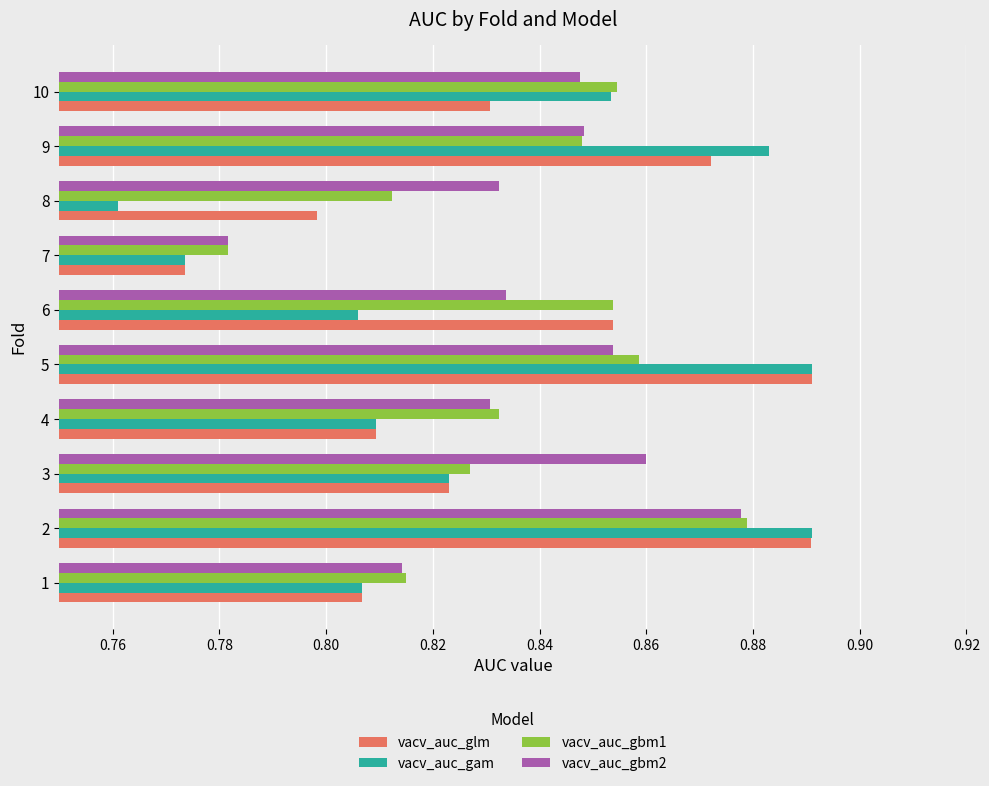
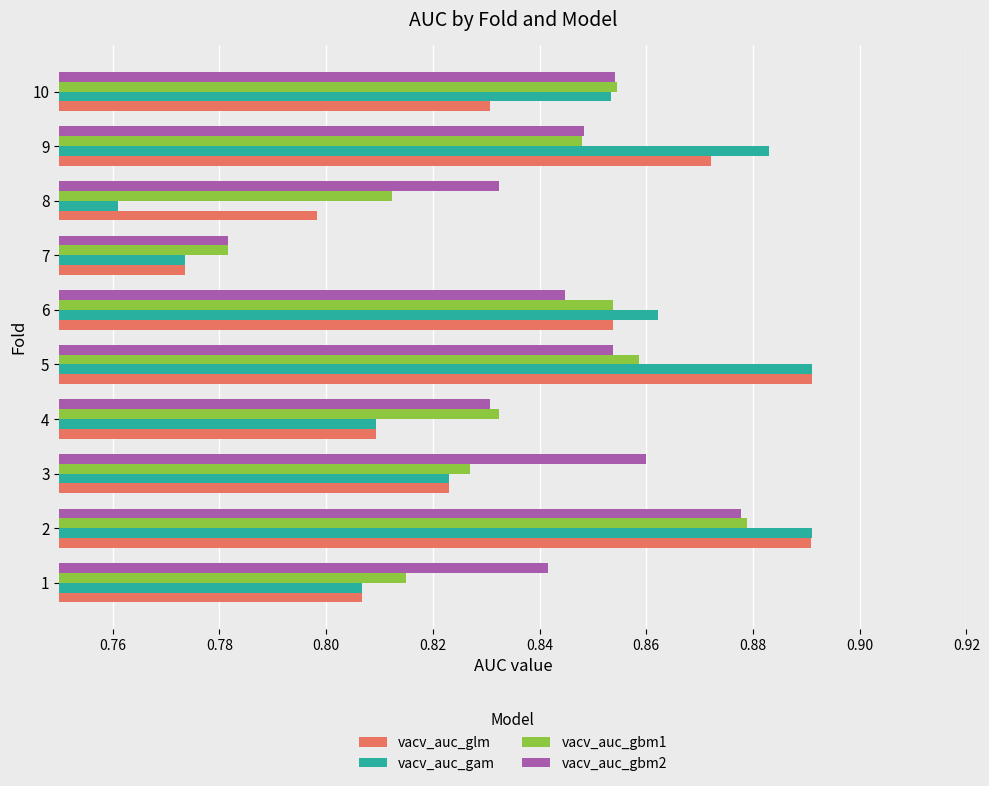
vacv_auc_gbm2, 10: 0.848 -> 0.854
vacv_auc_gbm2, 6: 0.834 -> 0.845
vacv_auc_gam, 6: 0.806 -> 0.862
vacv_auc_gbm2, 1: 0.814 -> 0.842
